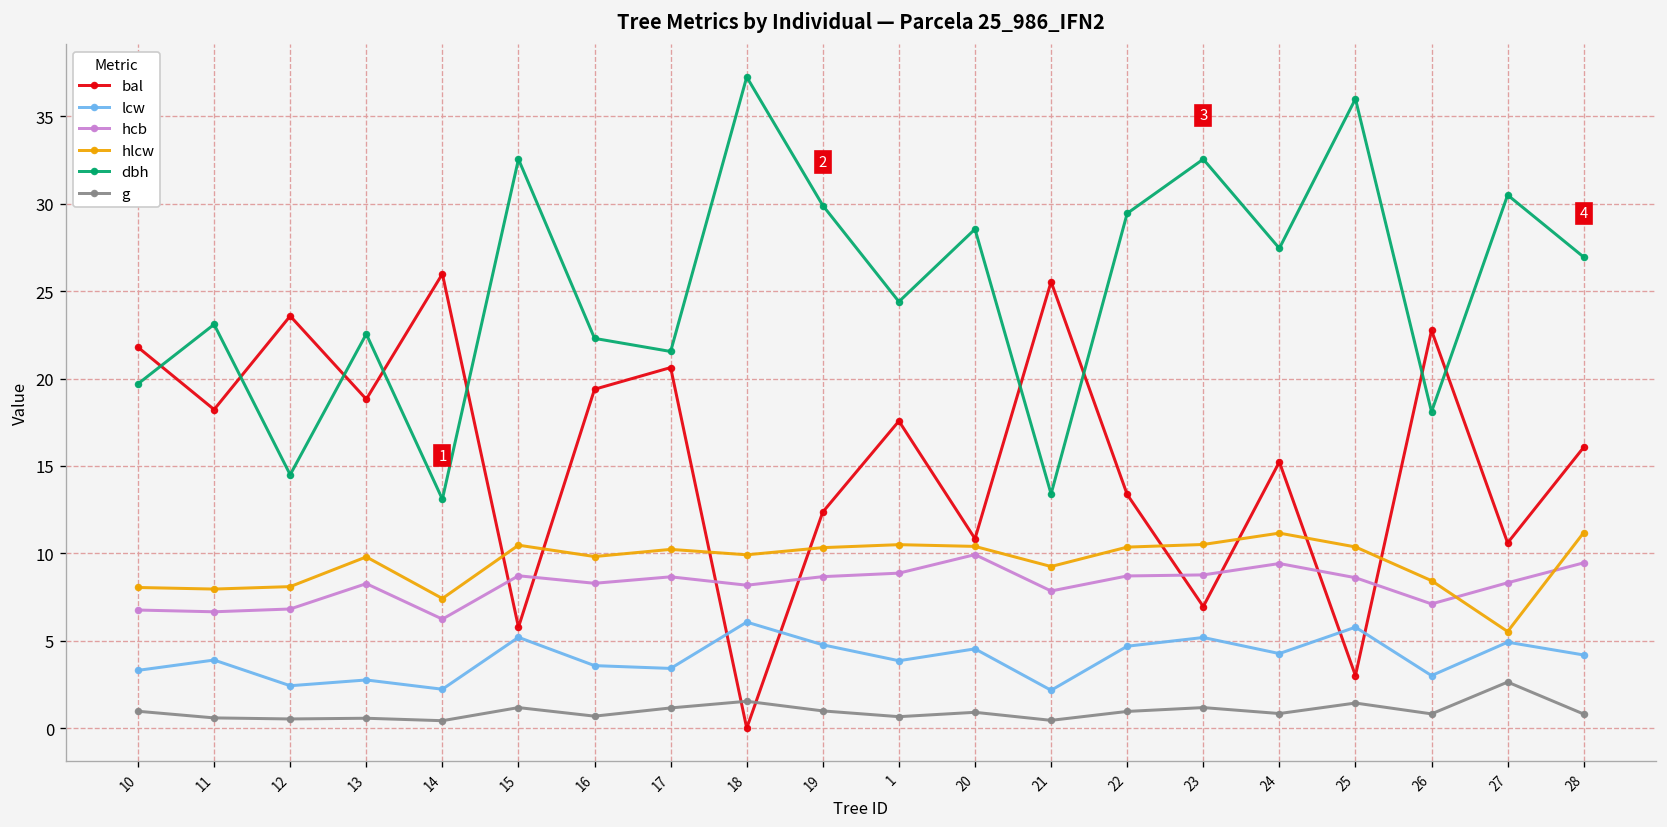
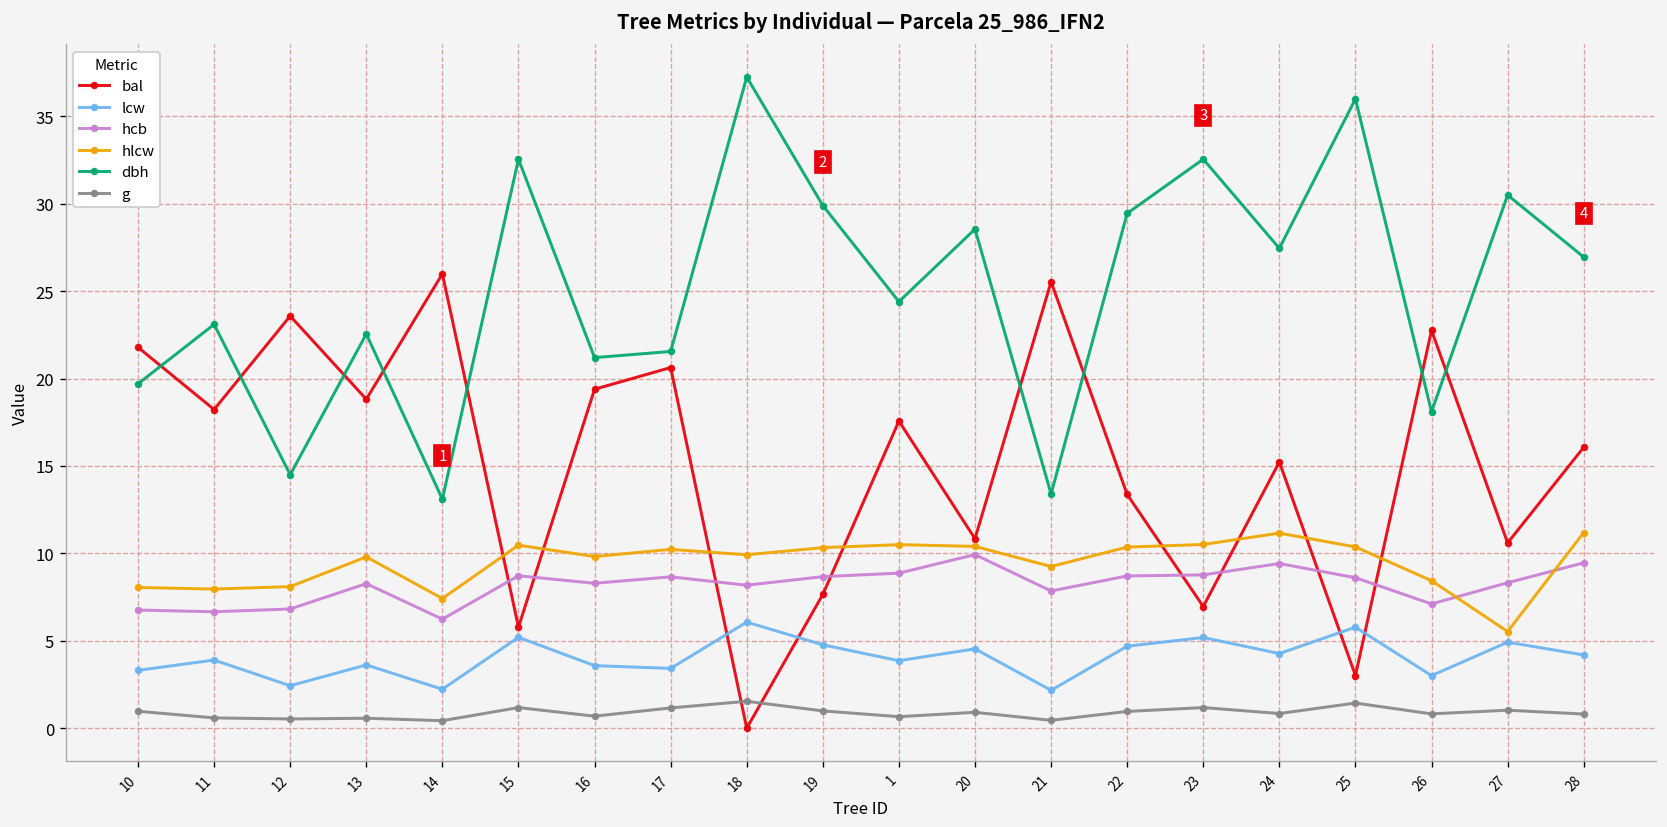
lcw, 13: 2.8 -> 3.6
dbh, 16: 22.3 -> 21.2
bal, 19: 12.4 -> 7.7
g, 27: 2.6 -> 1.0
